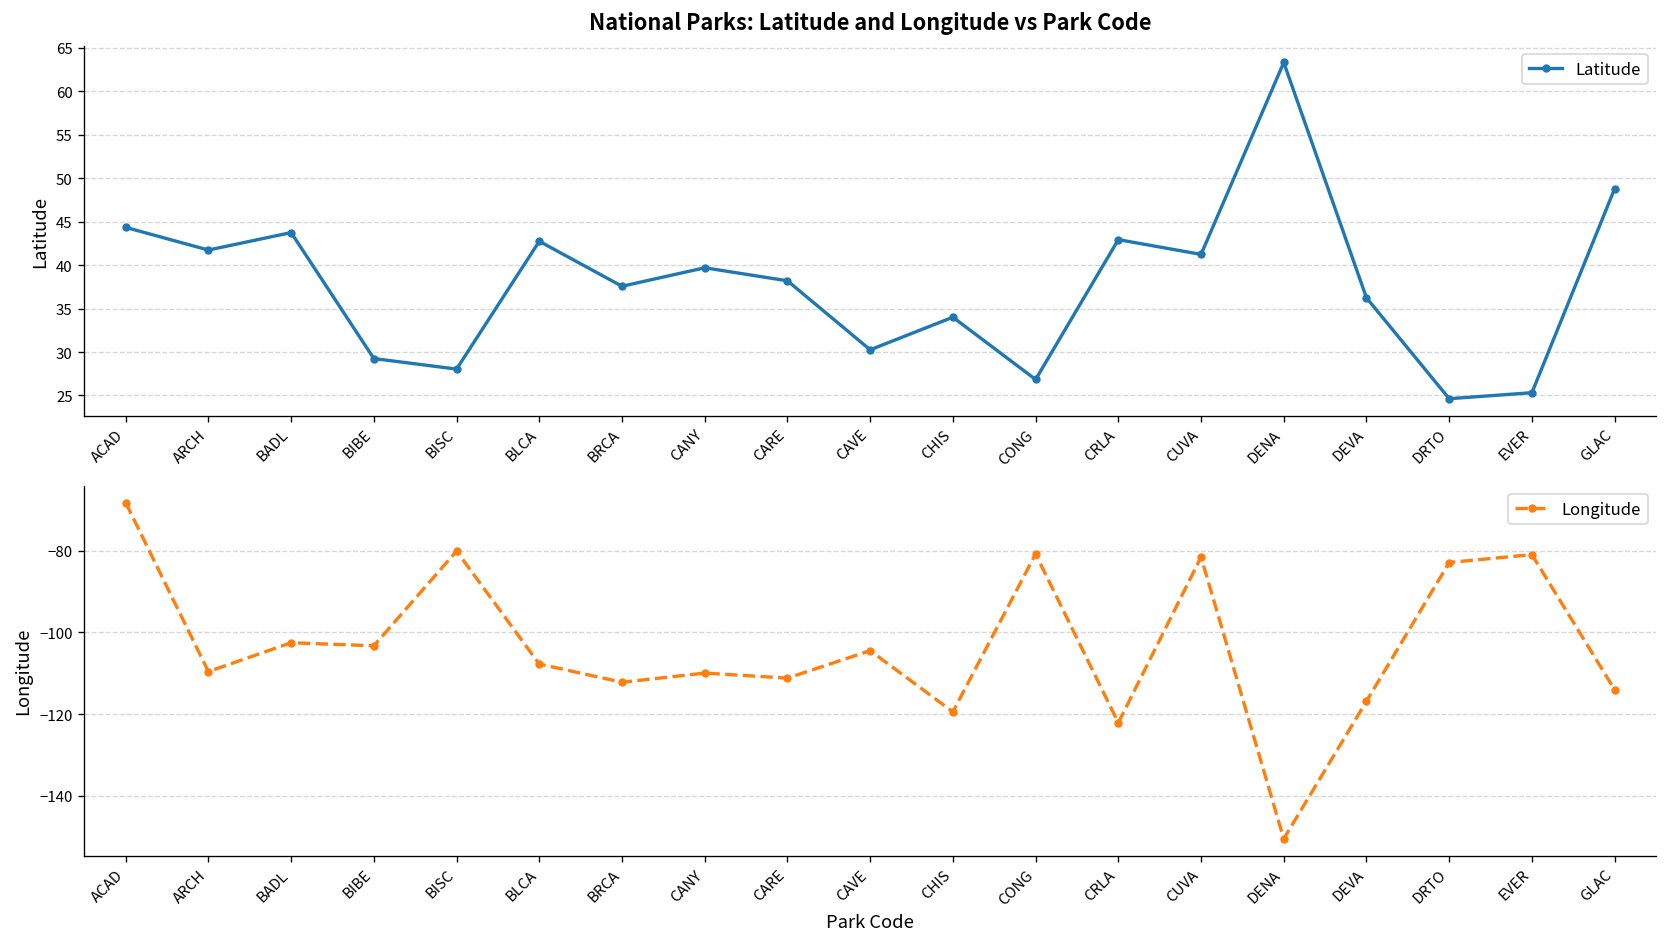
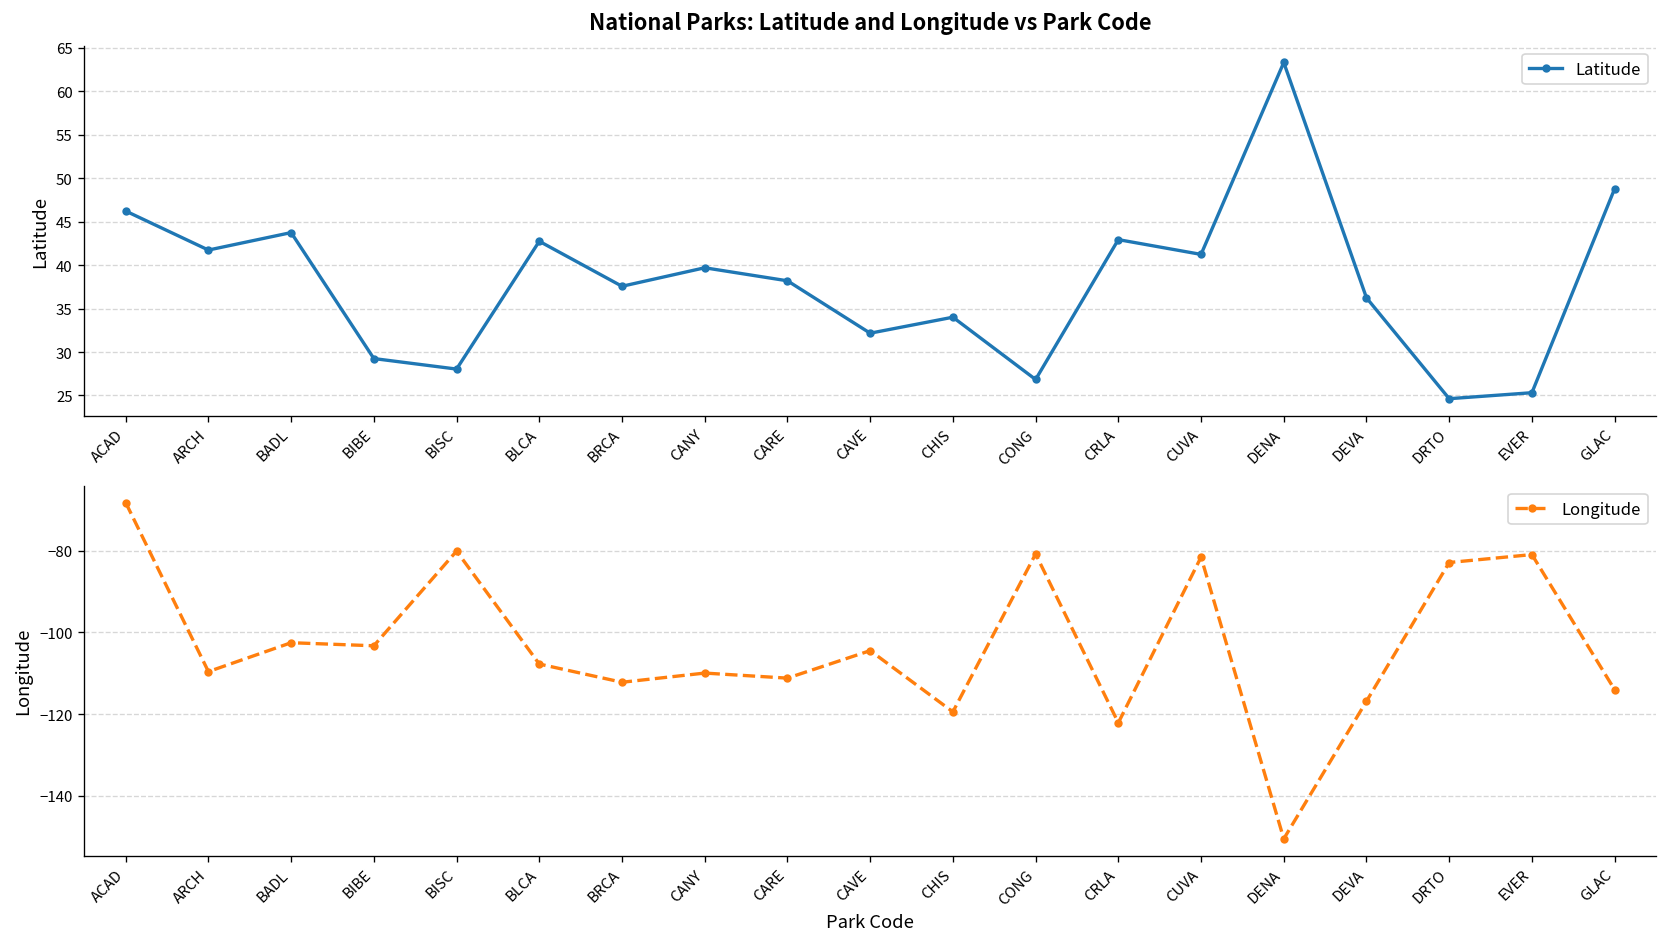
National Parks: Latitude and Longitude vs Park Code, ACAD: 44 -> 46
National Parks: Latitude and Longitude vs Park Code, CAVE: 30 -> 32
